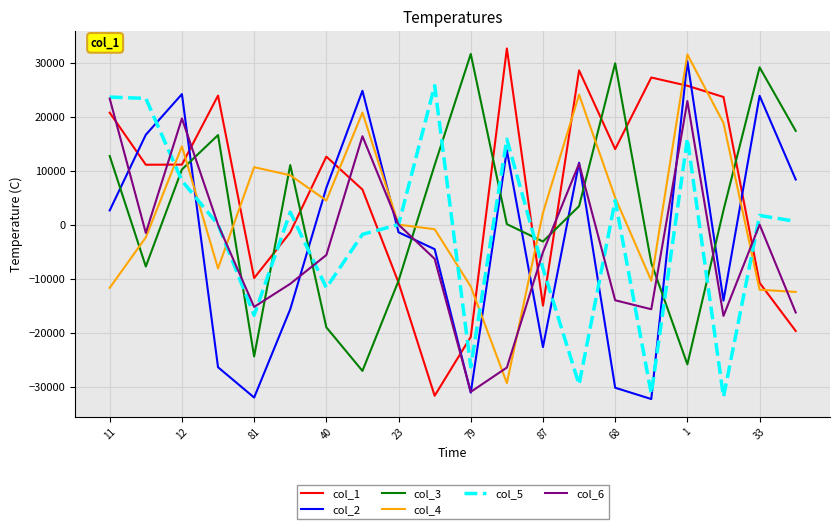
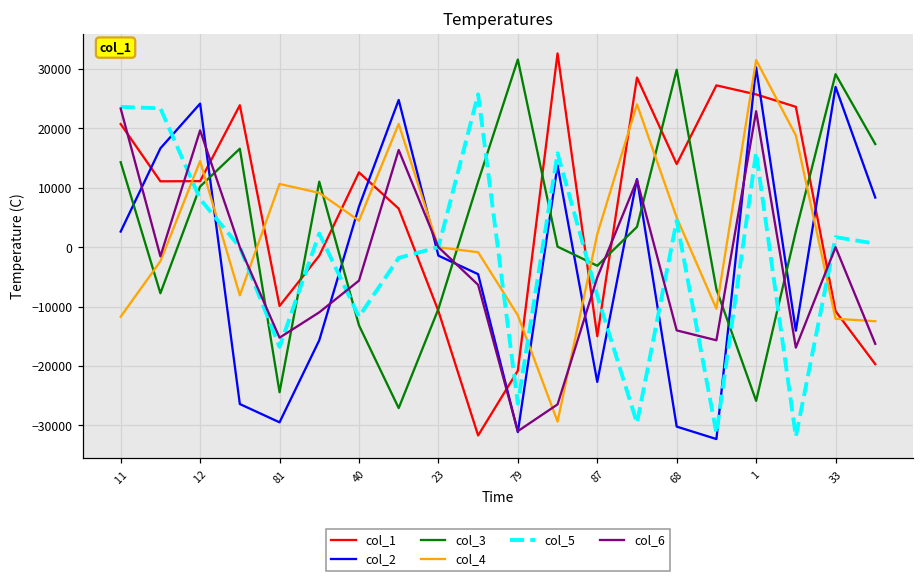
col_3, 11: 13000 -> 14000
col_2, 81: -32000 -> -29000
col_3, 40: -19000 -> -13000
col_2, 33: 24000 -> 27000
